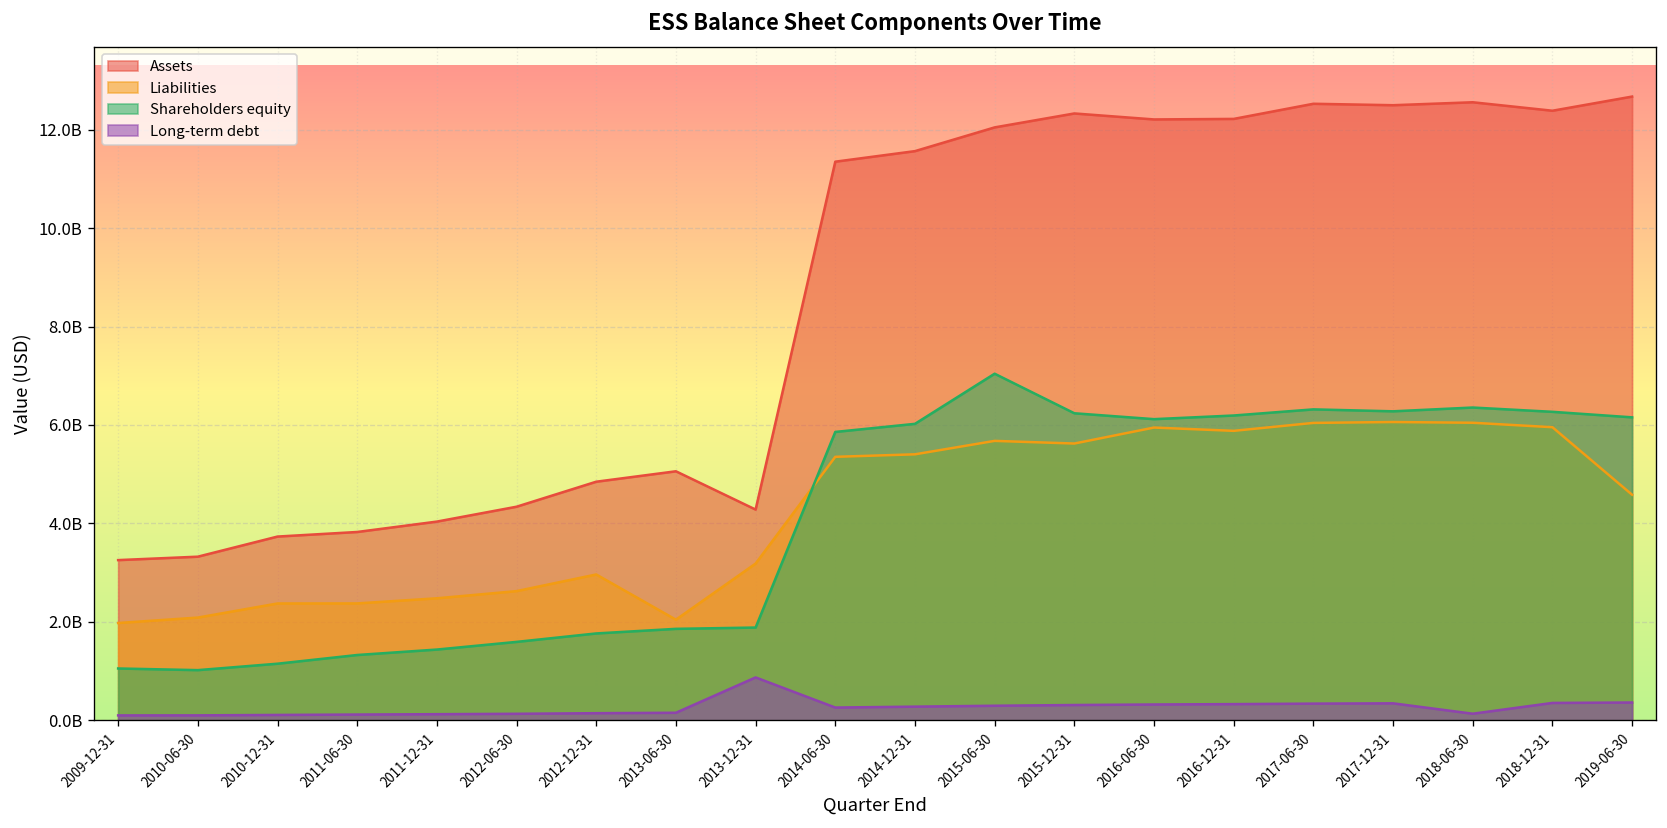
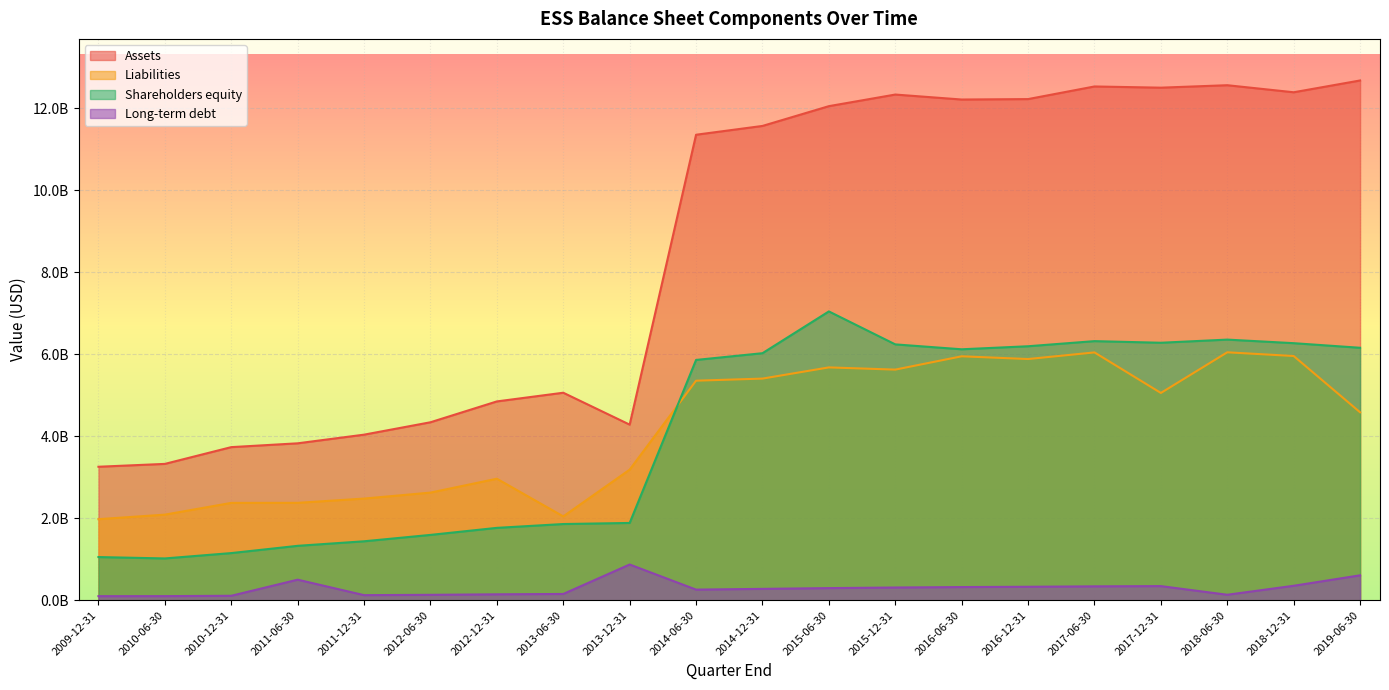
Long-term debt, 2011-06-30: 100000000 -> 500000000
Liabilities, 2017-12-31: 6100000000 -> 5100000000
Long-term debt, 2019-06-30: 400000000 -> 600000000
